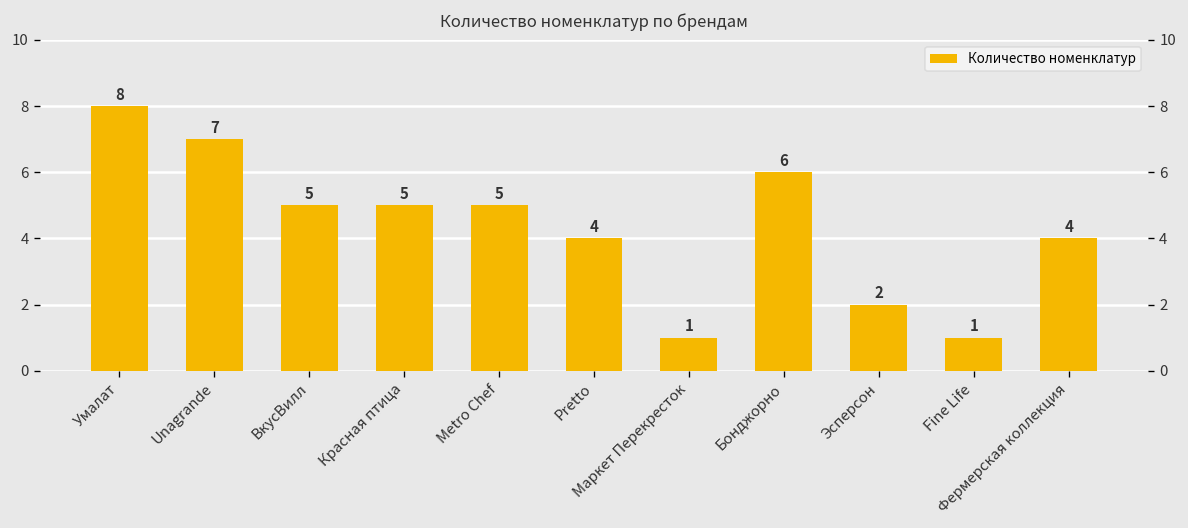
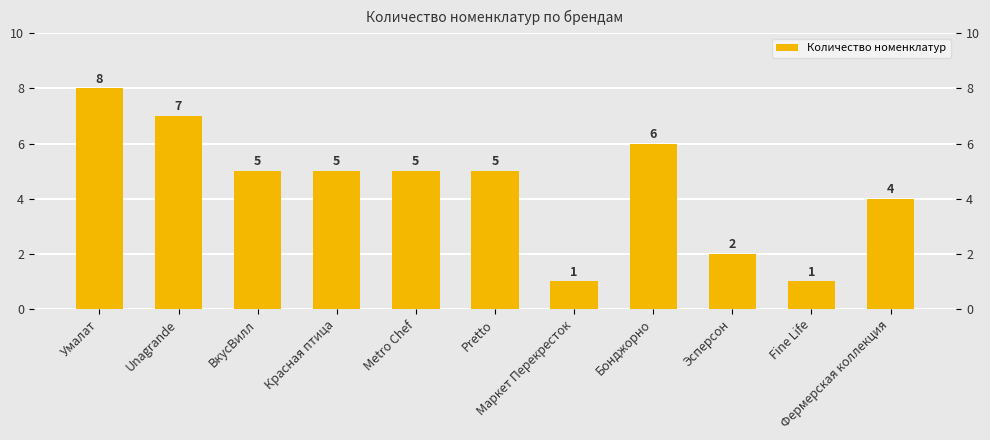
Pretto: 4 -> 5
